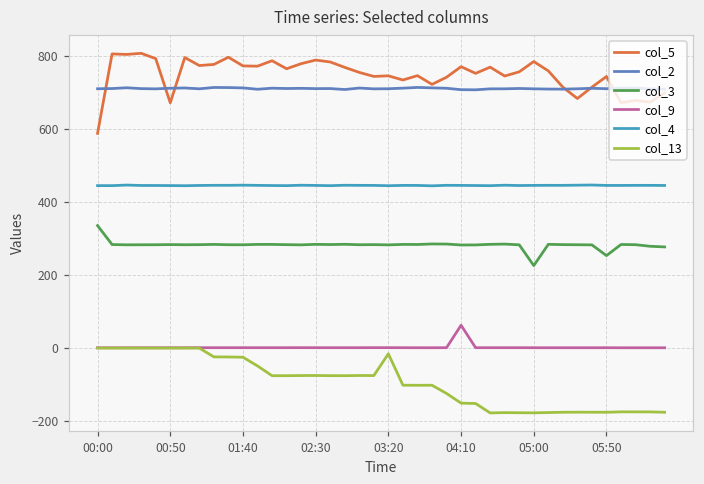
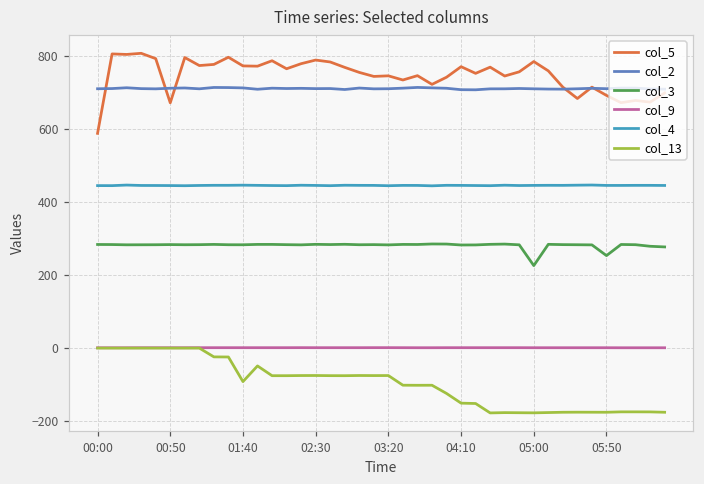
col_3, 00:00: 340 -> 280
col_13, 01:40: -30 -> -90
col_13, 03:20: -20 -> -80
col_9, 04:10: 60 -> 0
col_5, 05:50: 750 -> 690
